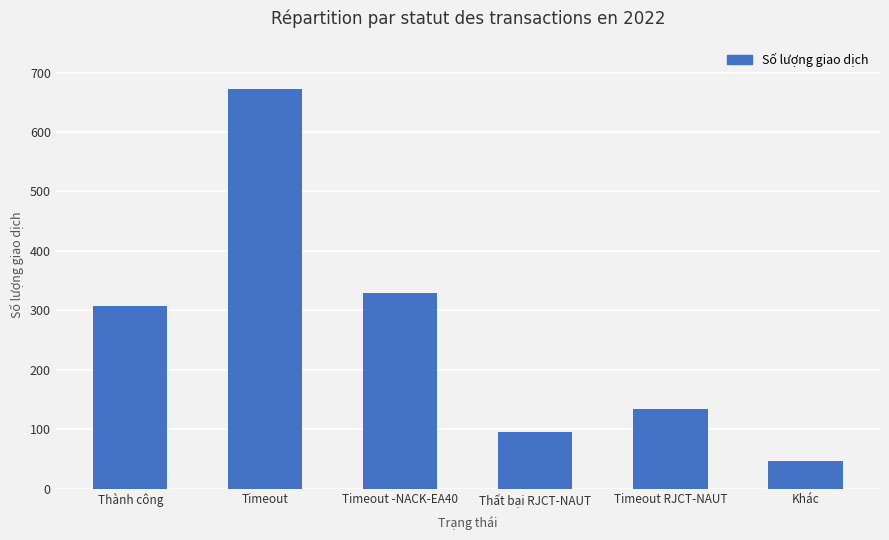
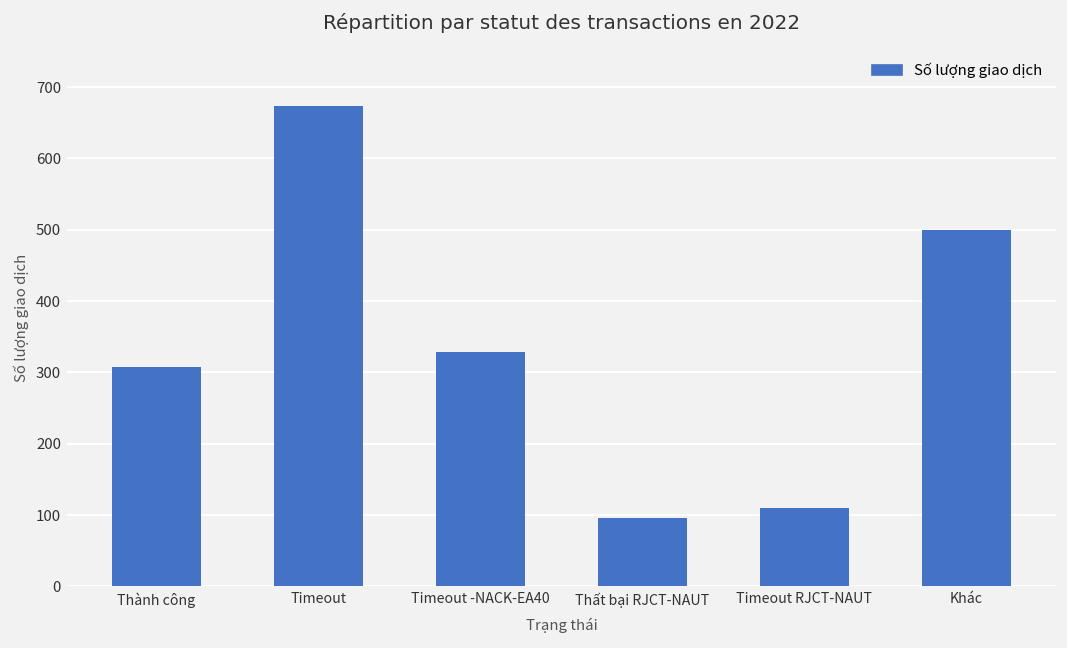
Timeout RJCT-NAUT: 130 -> 110
Khác: 50 -> 500
